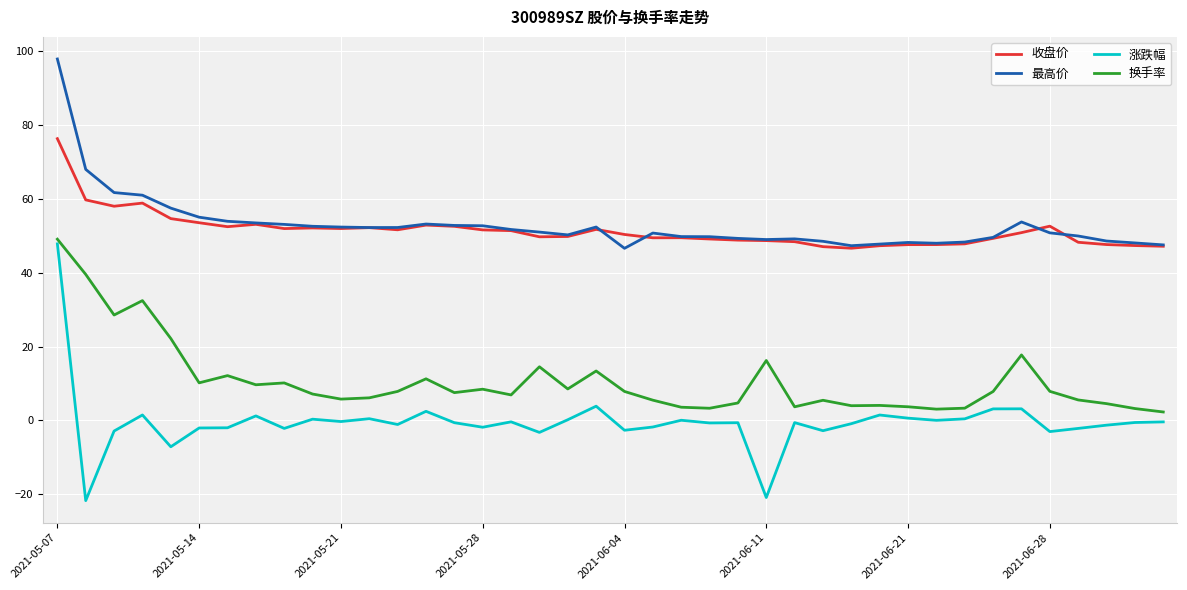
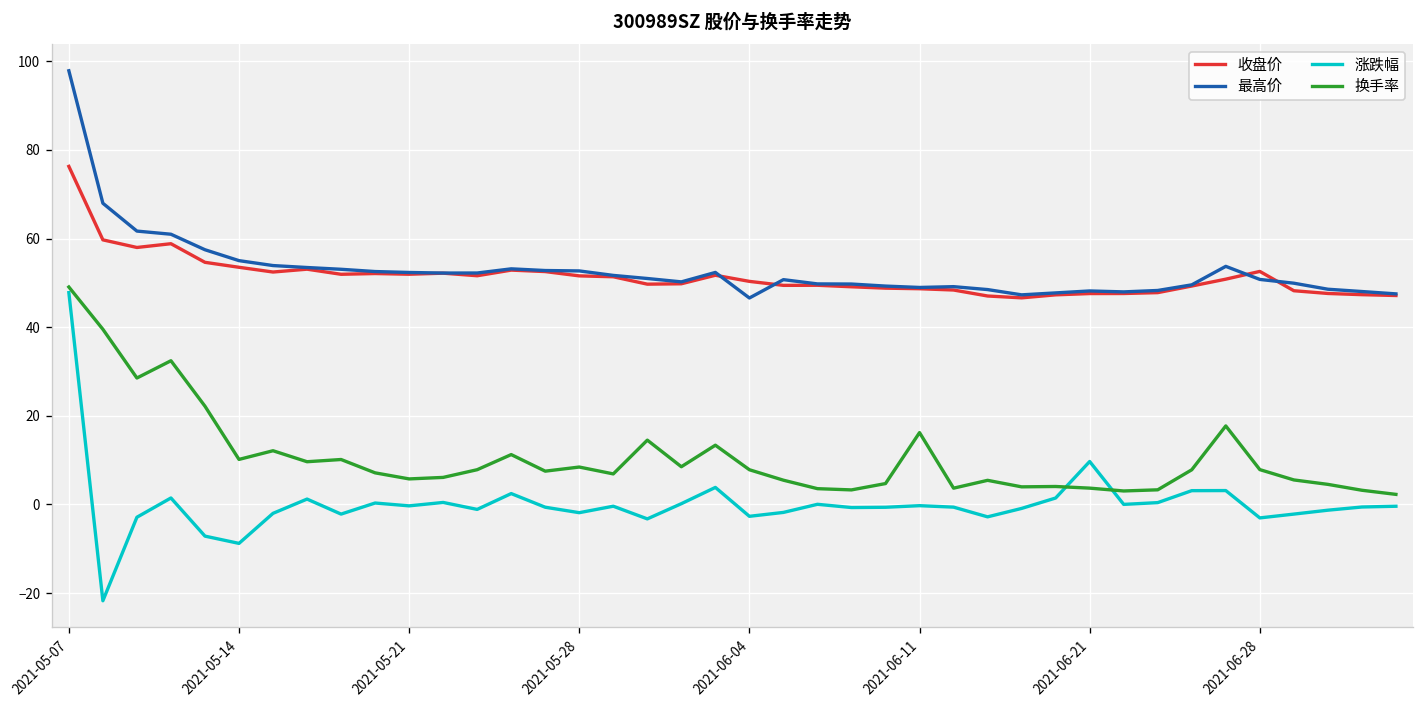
涨跌幅, 2021-05-14: -2 -> -9
涨跌幅, 2021-06-11: -21 -> 0
涨跌幅, 2021-06-21: 1 -> 10
